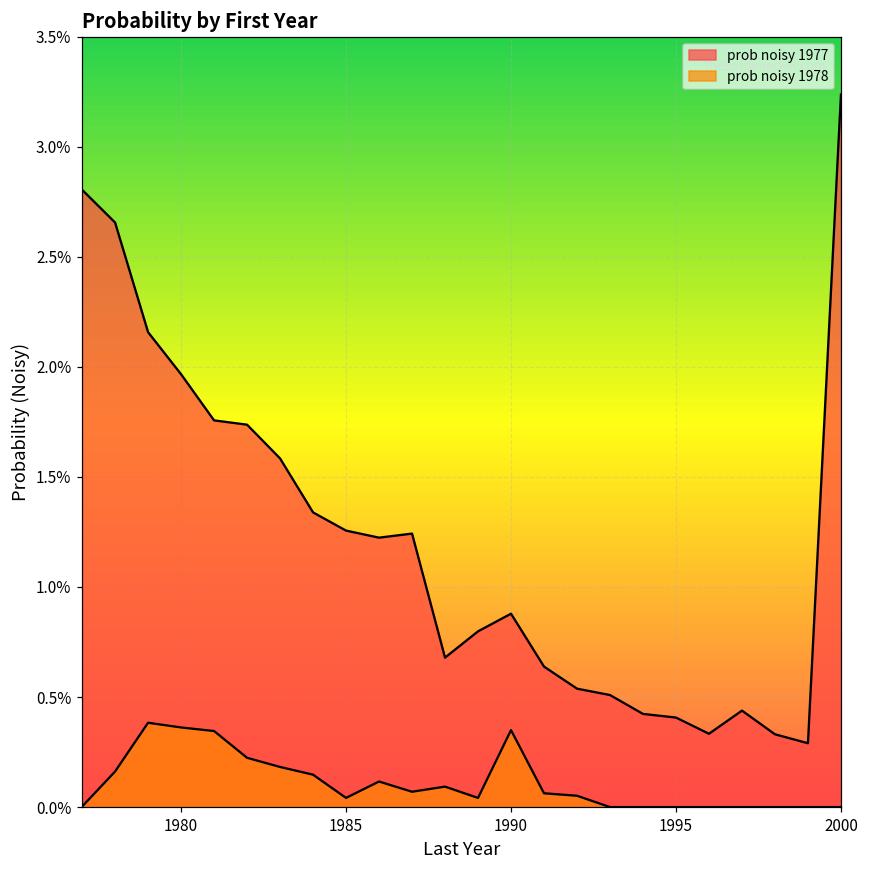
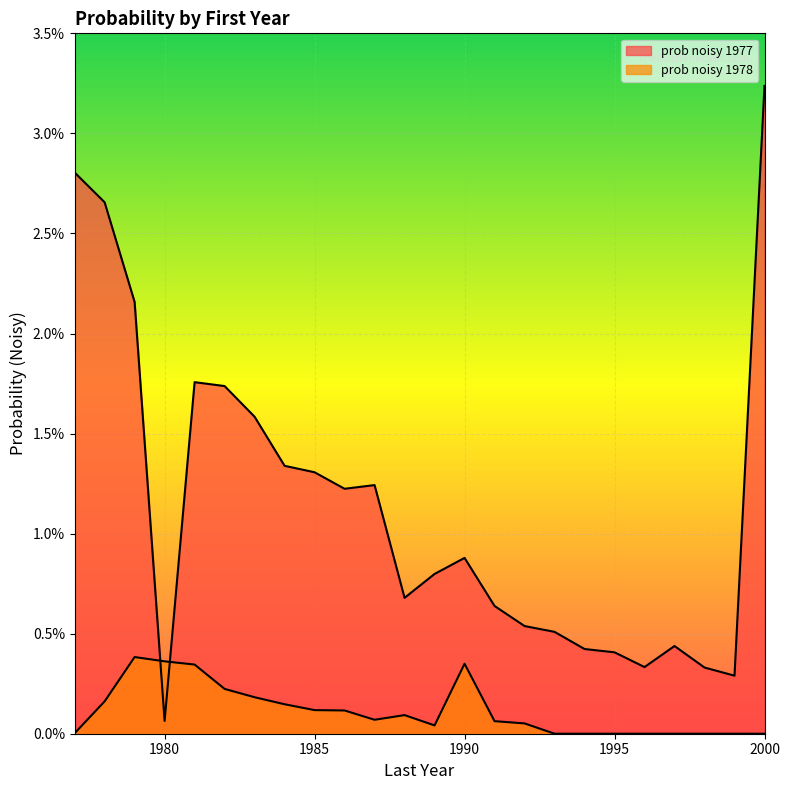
prob noisy 1977, 1980: 1.97% -> 0.06%
prob noisy 1977, 1985: 1.26% -> 1.31%
prob noisy 1978, 1985: 0.04% -> 0.12%
